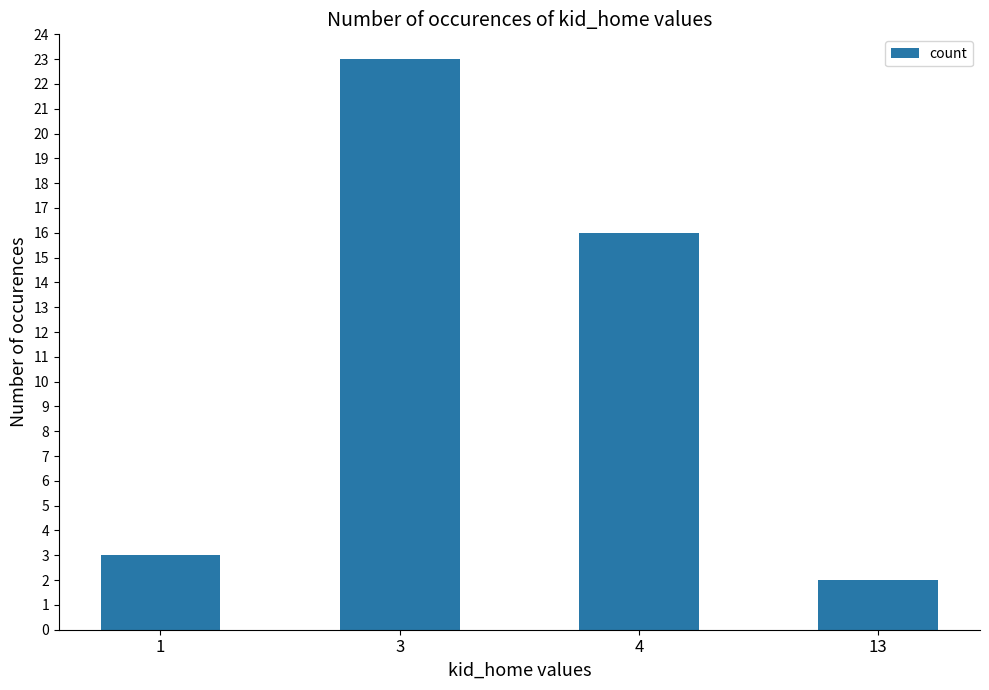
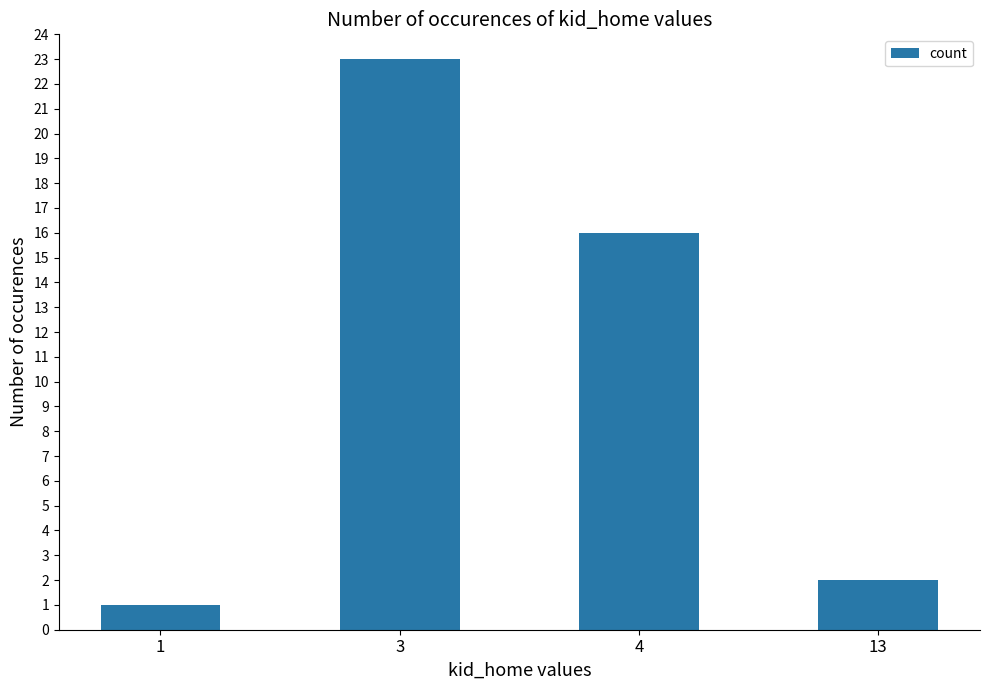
1: 3 -> 1
